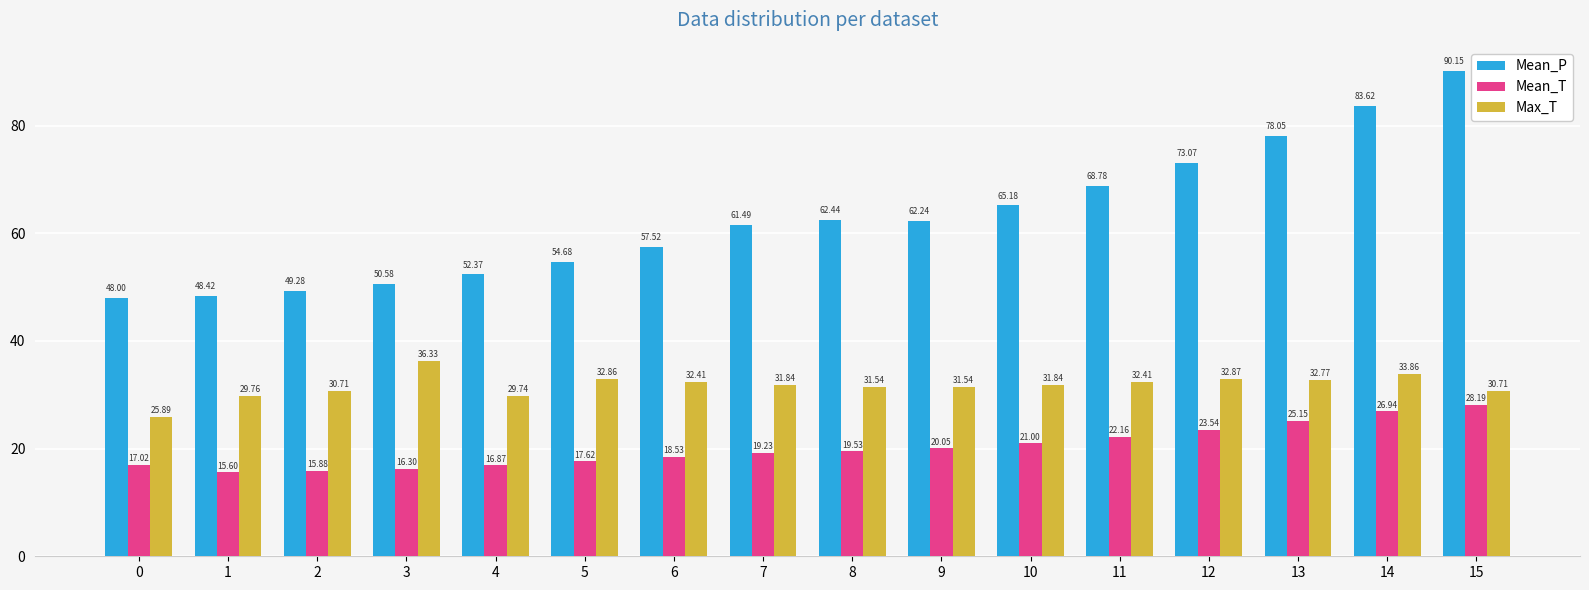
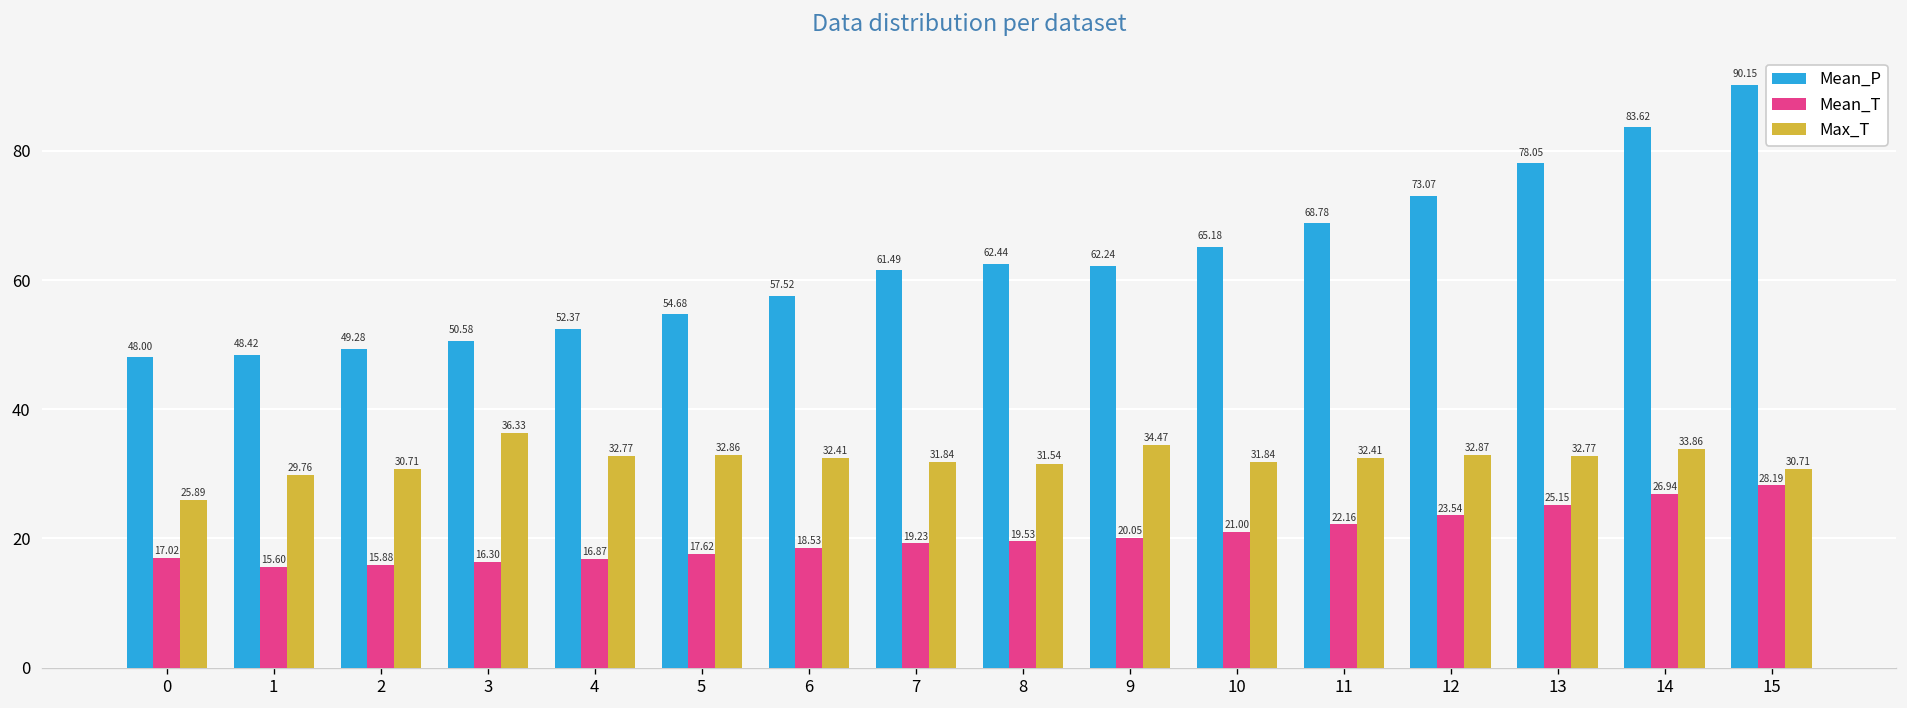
Max_T, 4: 29.74 -> 32.77
Max_T, 9: 31.54 -> 34.47
